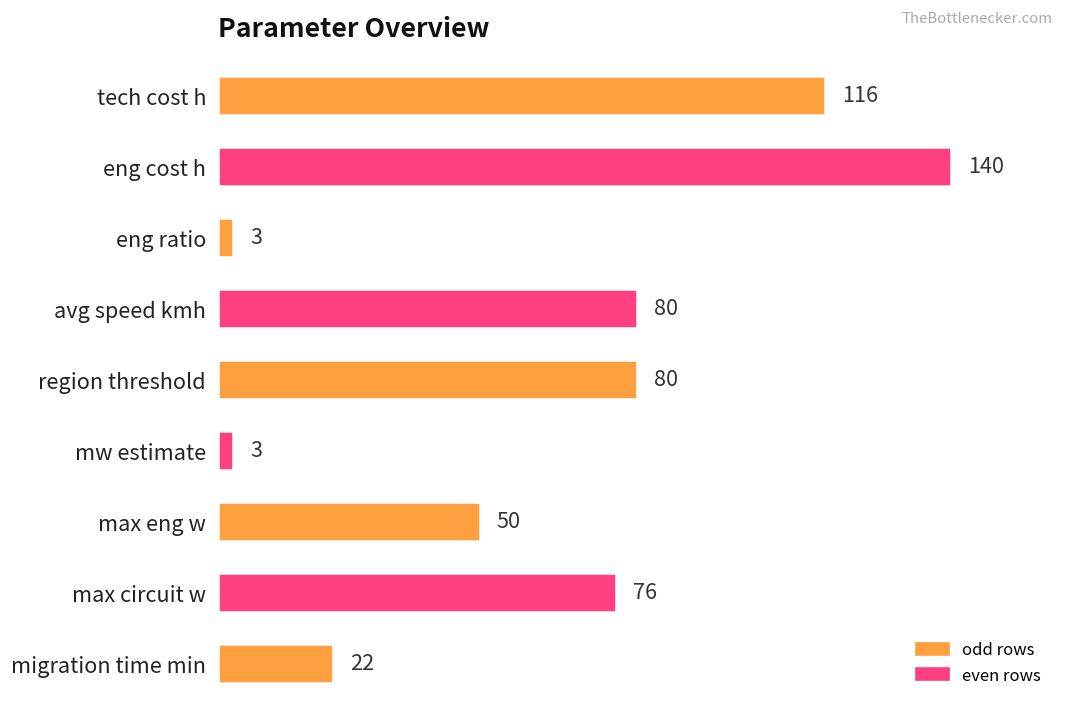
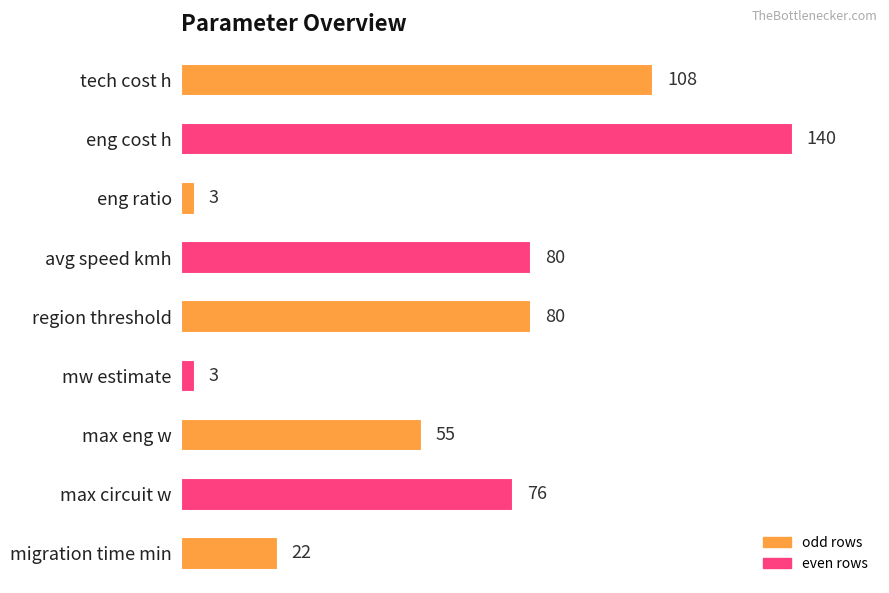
tech cost h: 116 -> 108
max eng w: 50 -> 55
